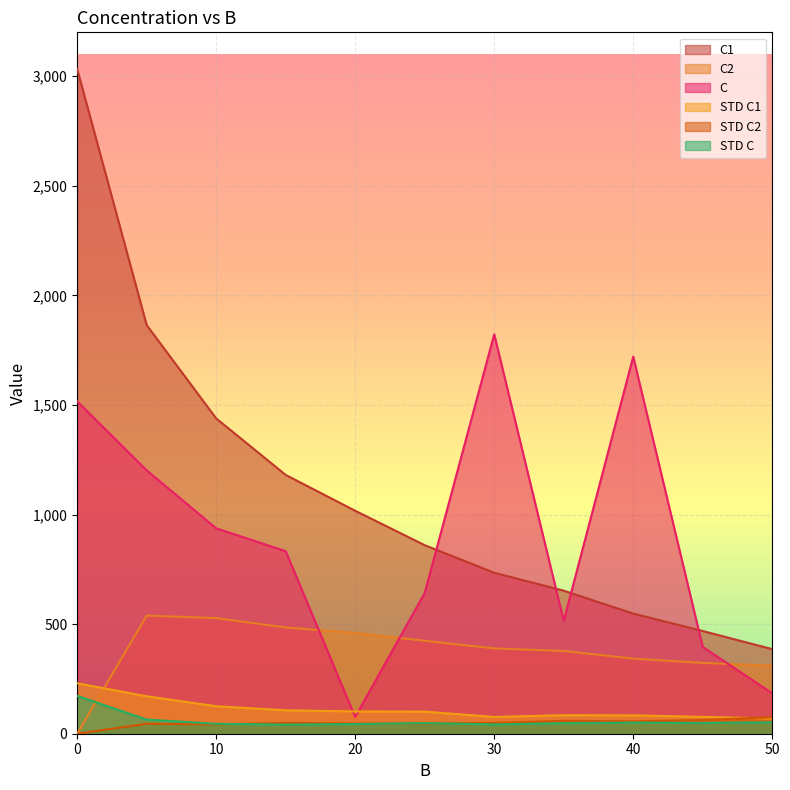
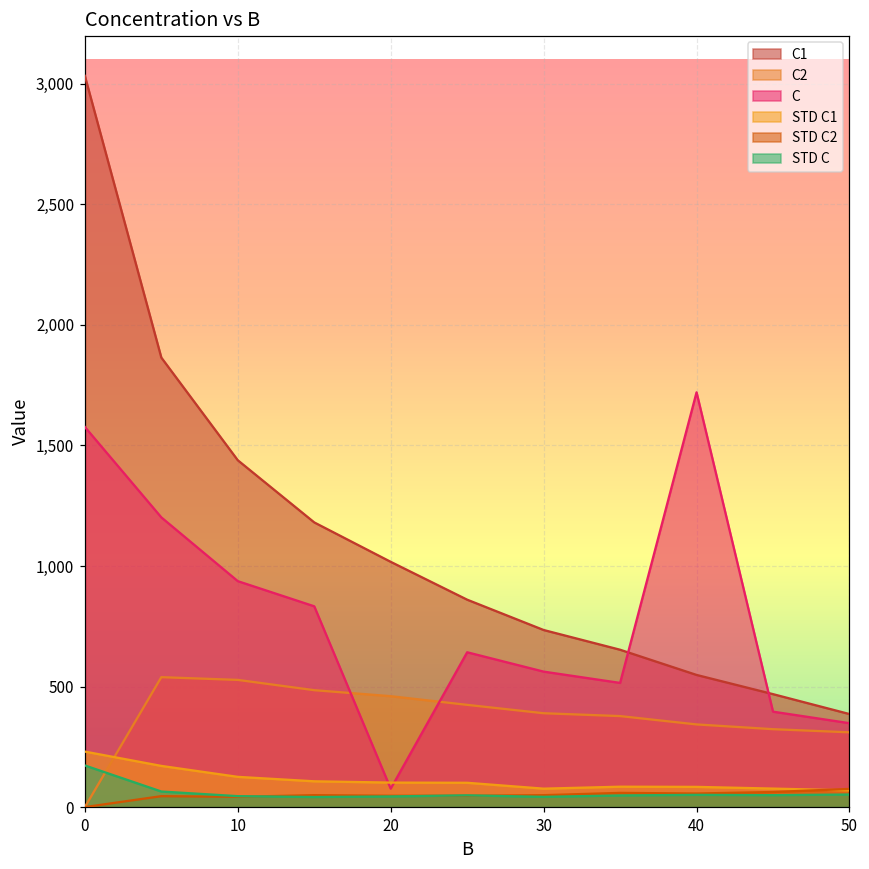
C, 0: 1,520 -> 1,580
C, 30: 1,820 -> 560
C, 50: 180 -> 350
